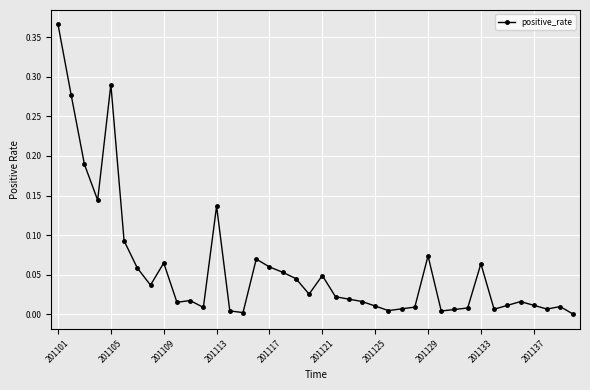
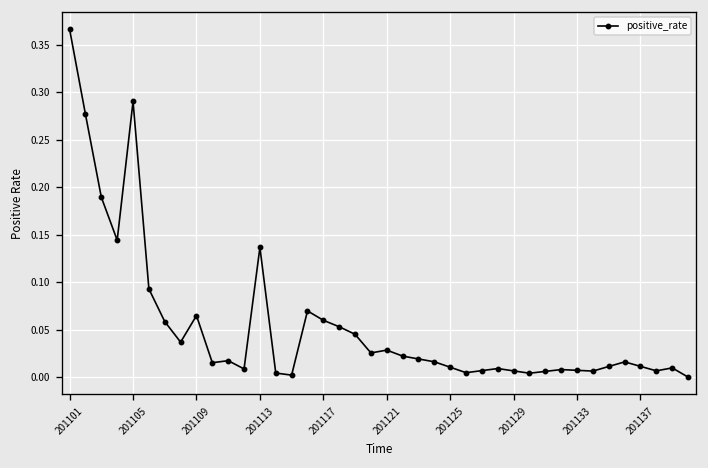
201121: 0.05 -> 0.03
201129: 0.07 -> 0.01
201133: 0.06 -> 0.01
